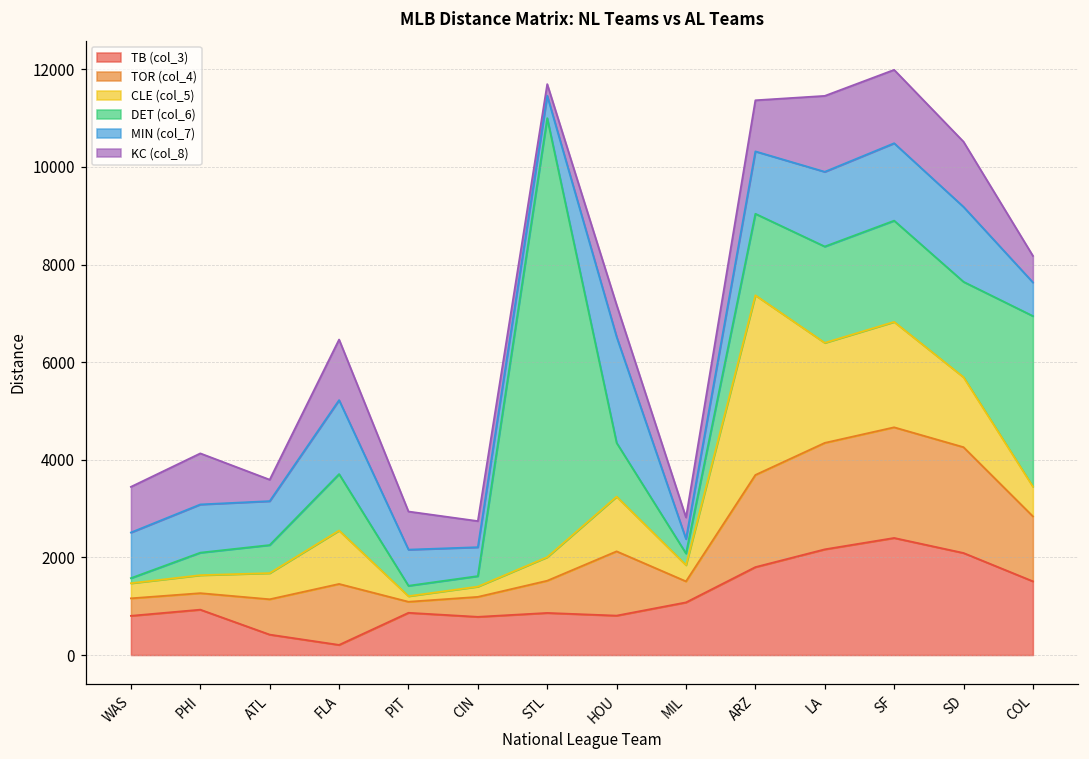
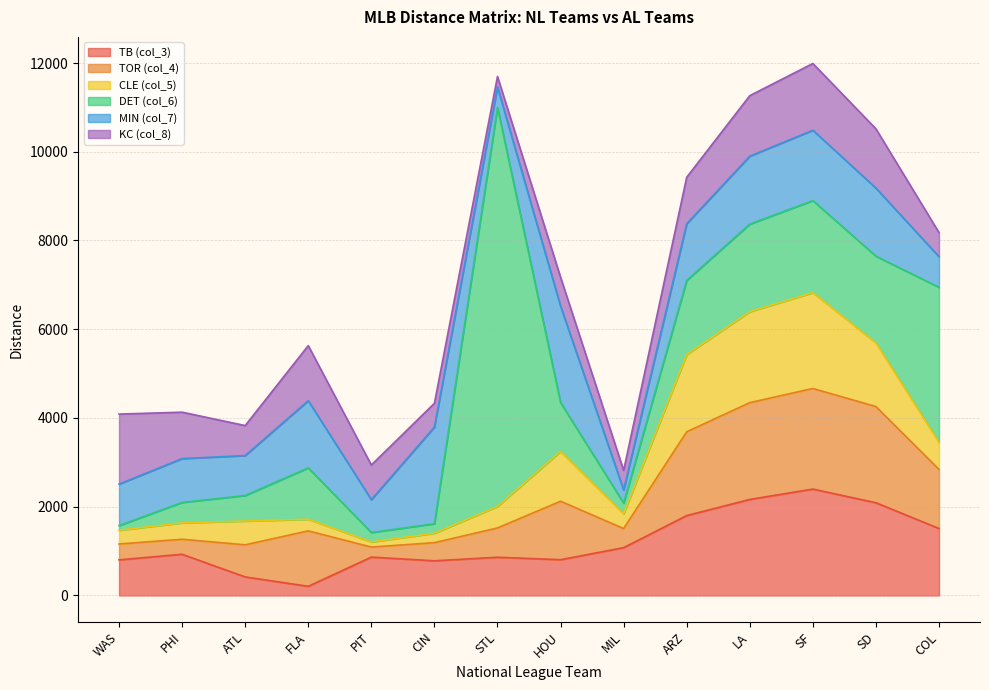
KC (col_8), WAS: 900 -> 1600
KC (col_8), ATL: 400 -> 700
CLE (col_5), FLA: 1100 -> 300
MIN (col_7), CIN: 600 -> 2200
CLE (col_5), ARZ: 3700 -> 1700
KC (col_8), LA: 1600 -> 1400
